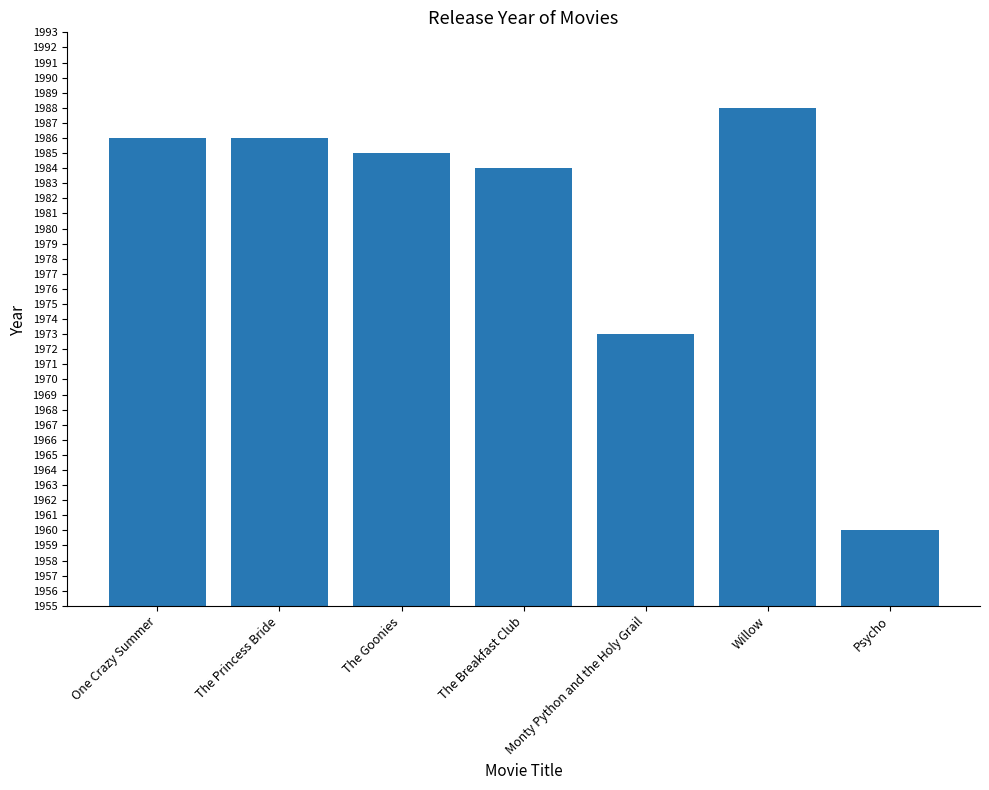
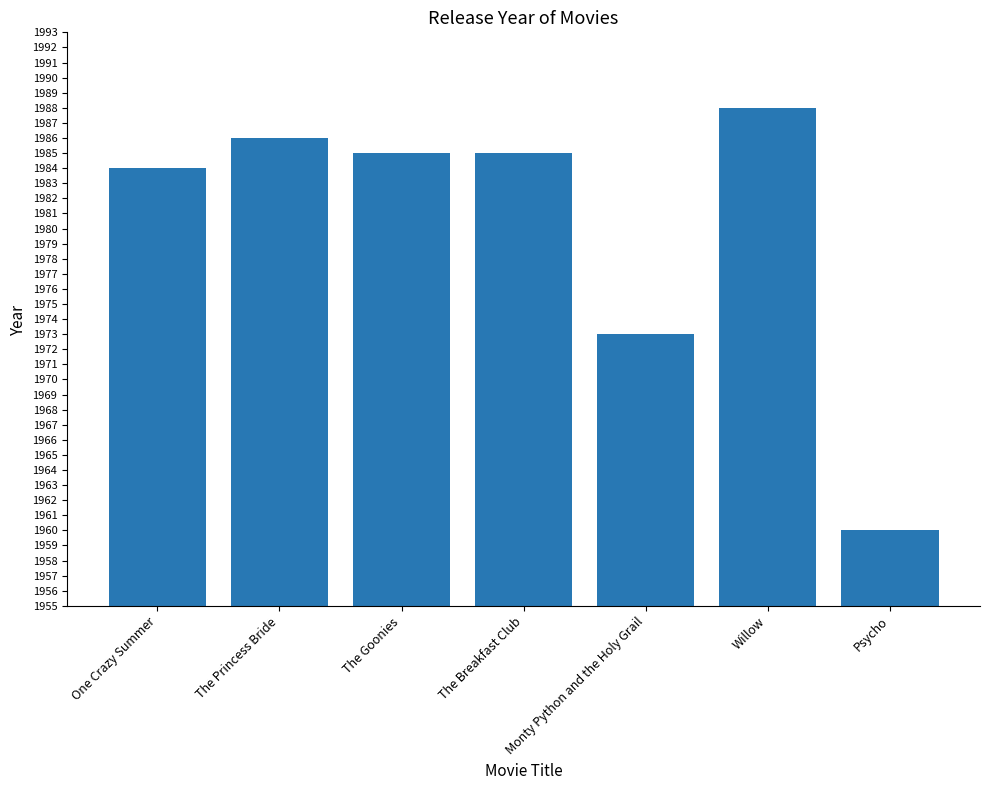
One Crazy Summer: 1986 -> 1984
The Breakfast Club: 1984 -> 1985
